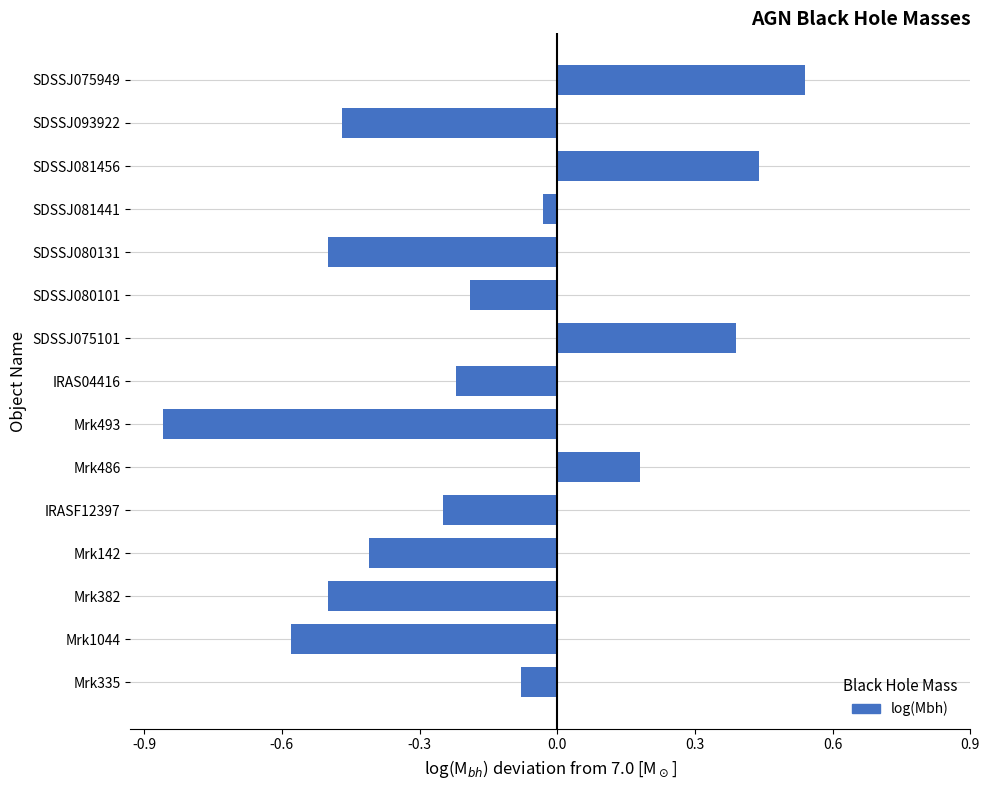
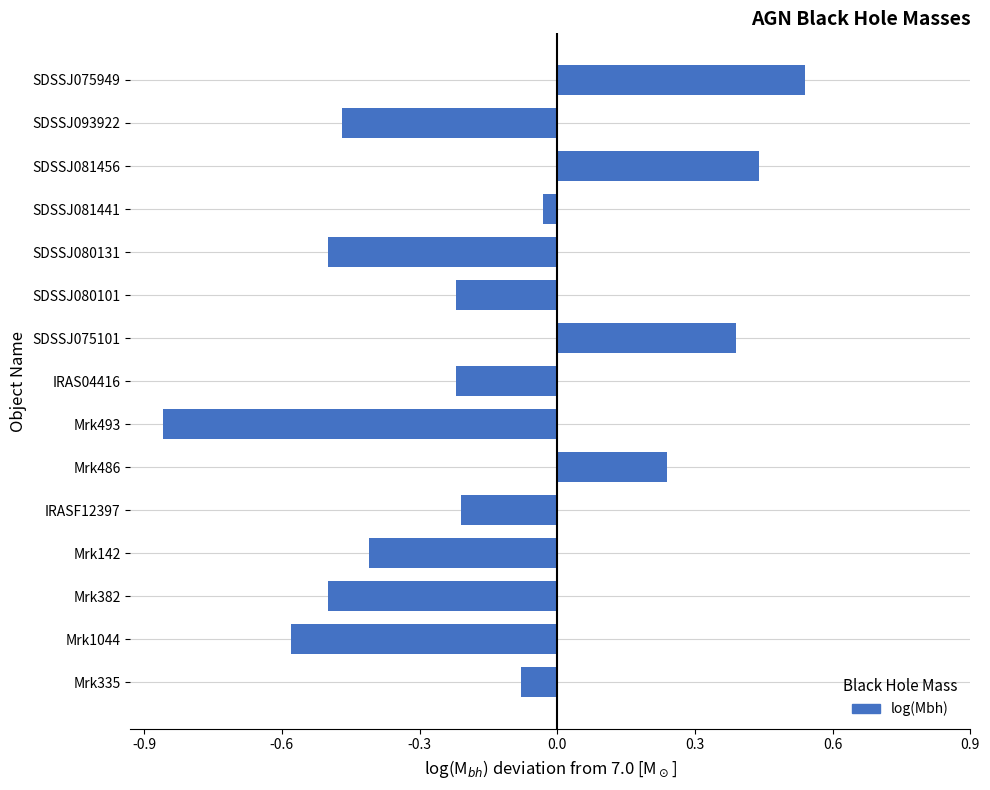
SDSSJ080101: -0.19 -> -0.22
Mrk486: 0.18 -> 0.24
IRASF12397: -0.25 -> -0.21
